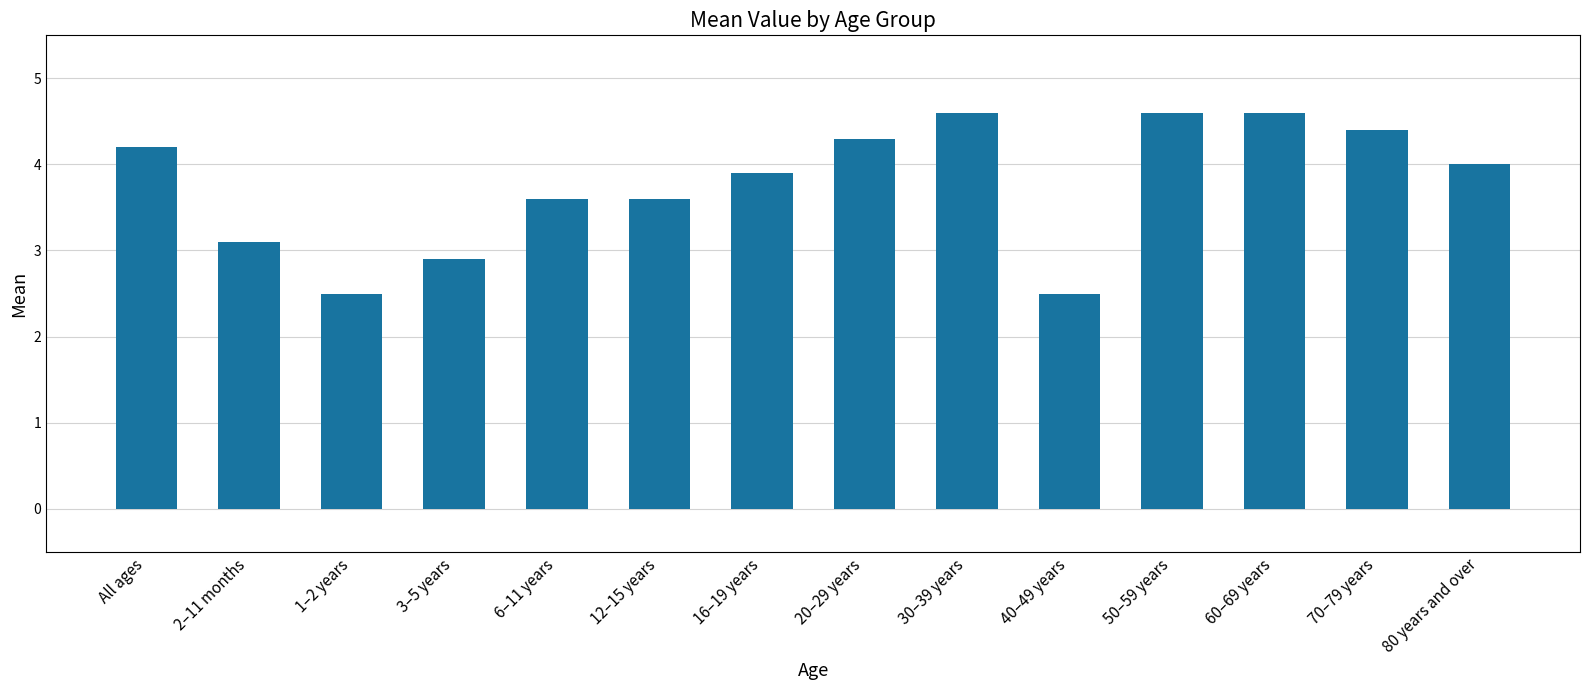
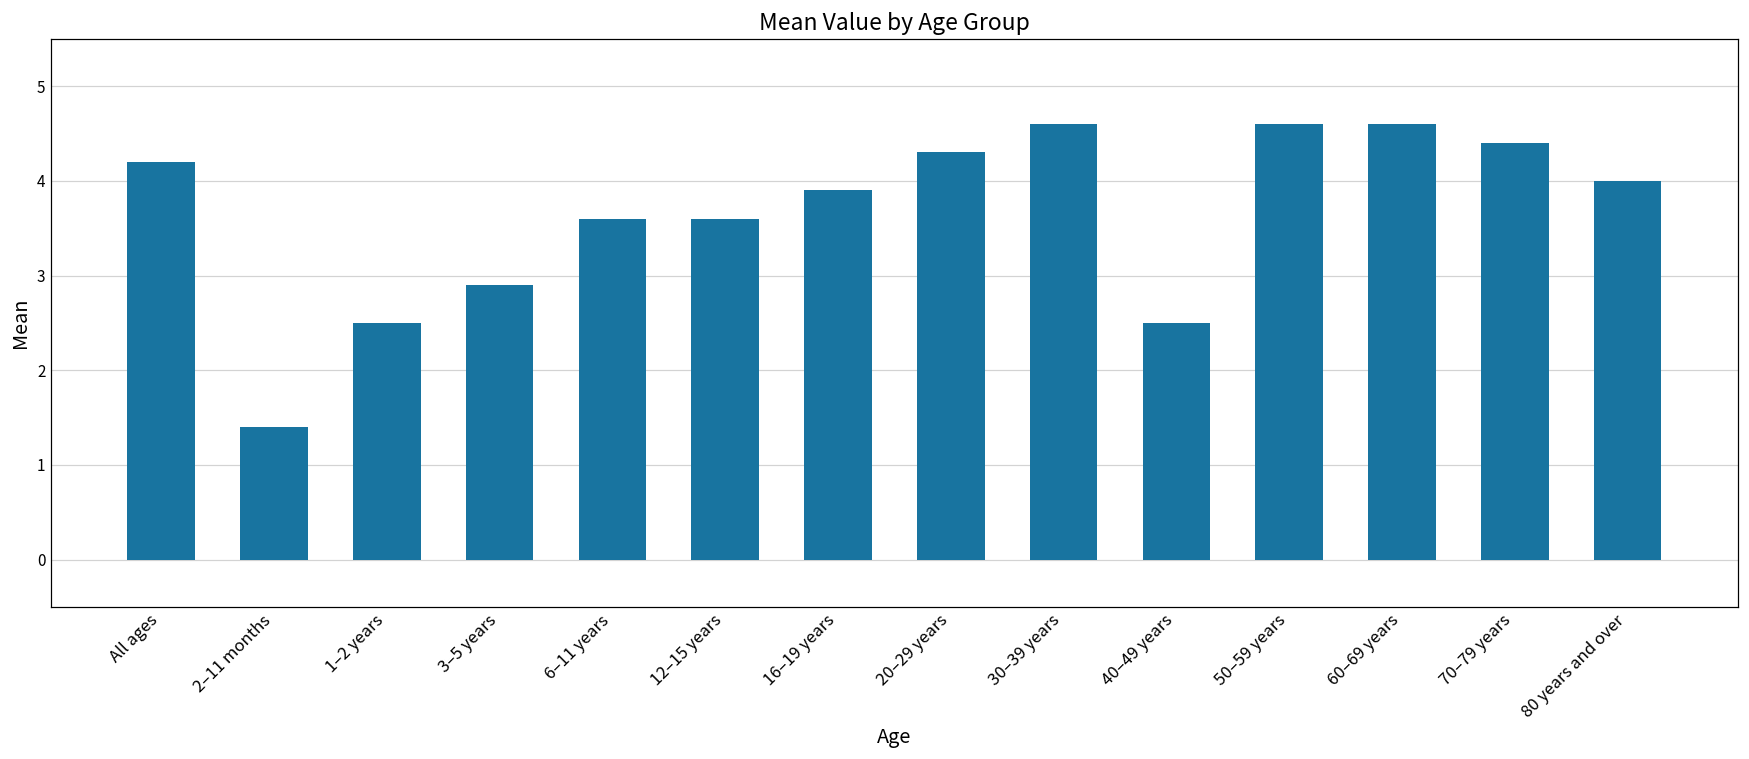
2–11 months: 3.1 -> 1.4
